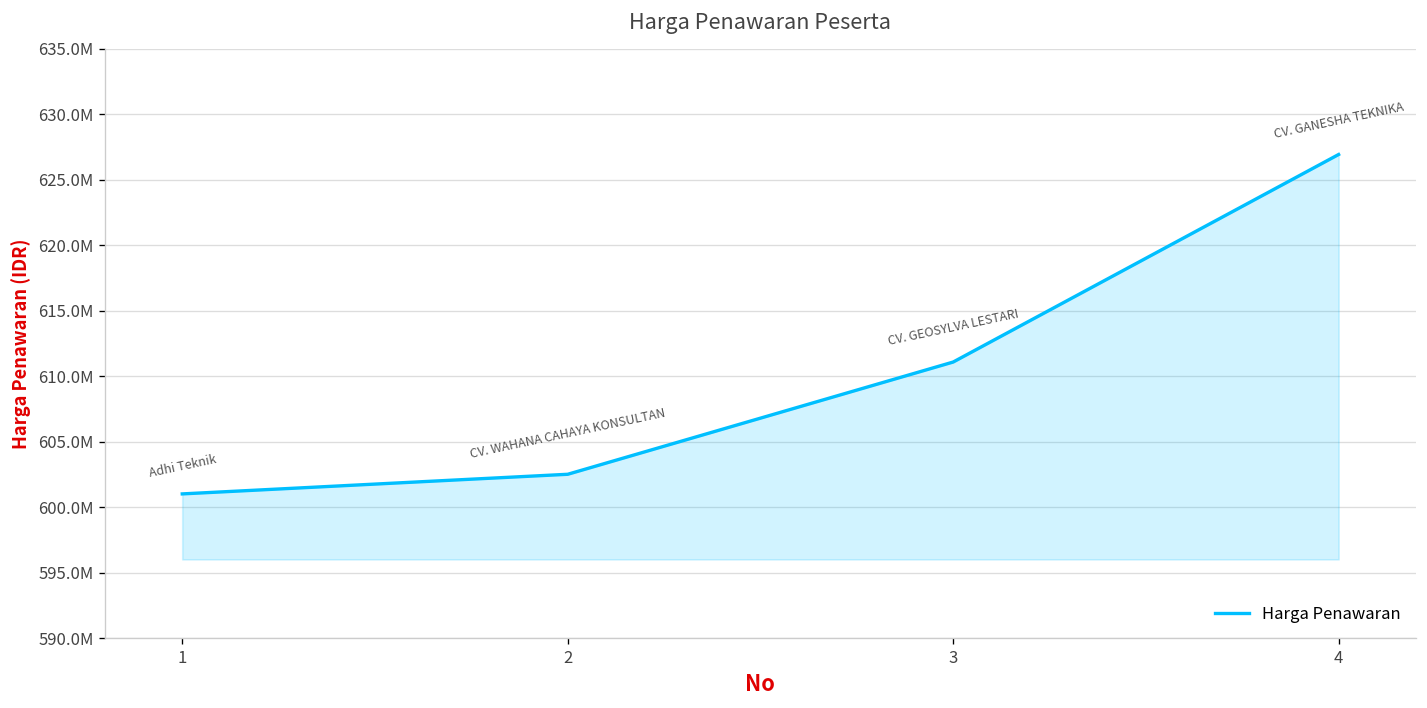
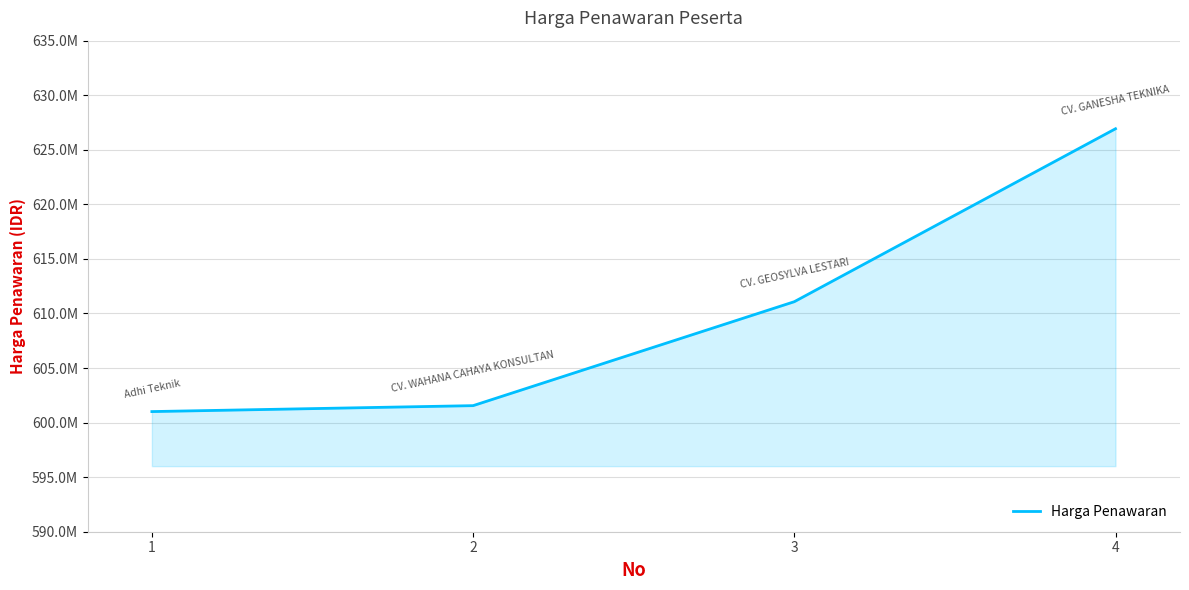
2: 602500000 -> 601600000
